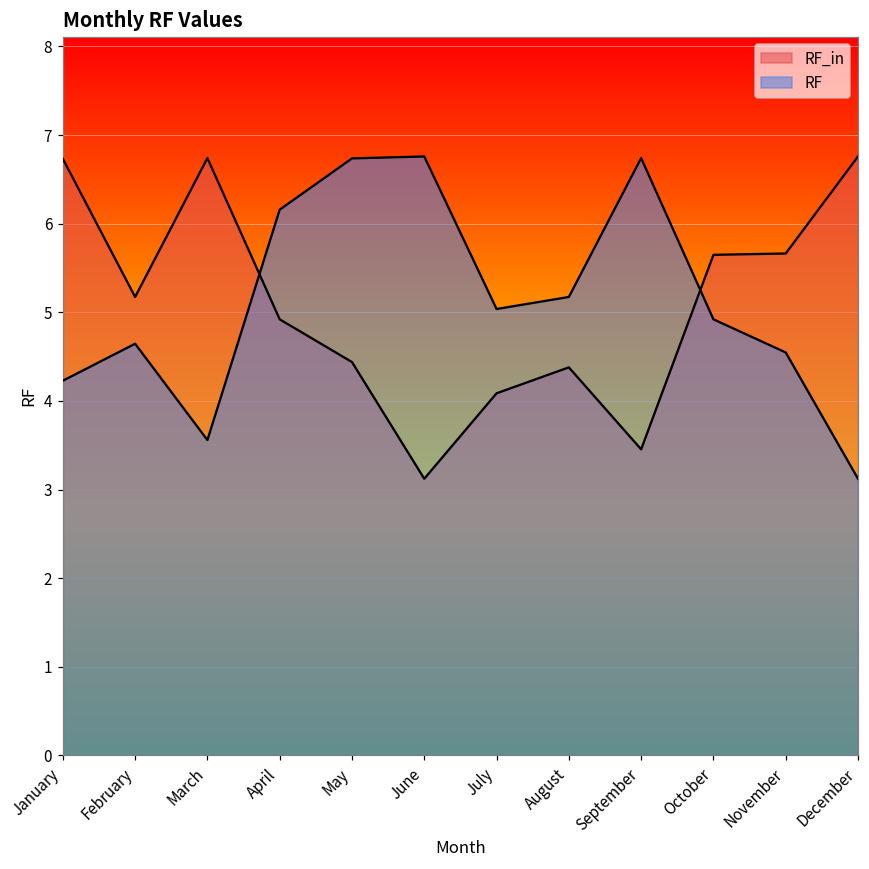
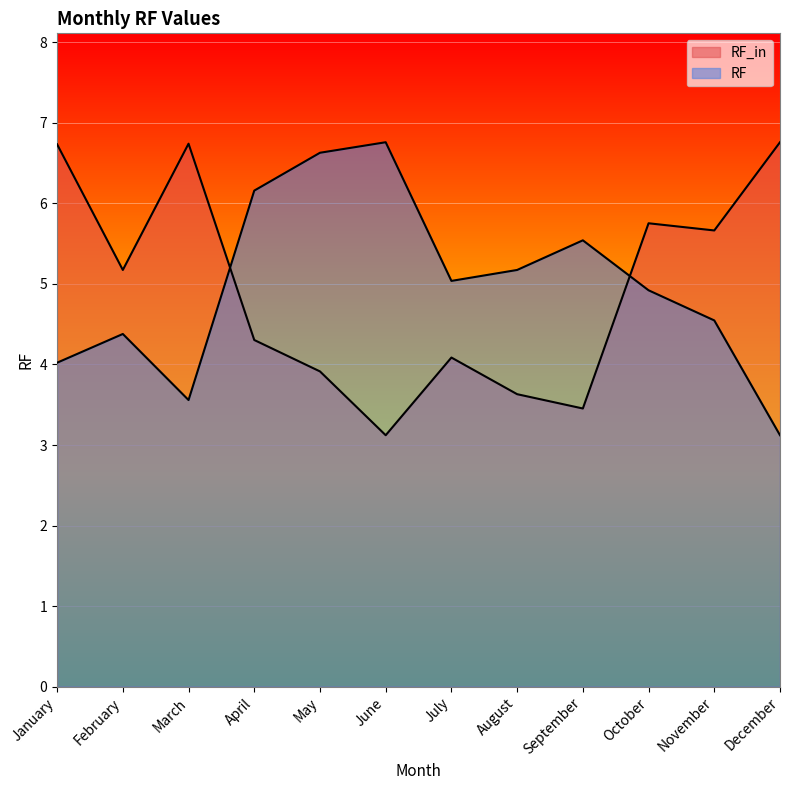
RF, January: 4.2 -> 4.0
RF, February: 4.6 -> 4.4
RF_in, April: 4.9 -> 4.3
RF_in, May: 4.4 -> 3.9
RF, May: 6.7 -> 6.6
RF_in, August: 4.4 -> 3.6
RF, September: 6.7 -> 5.5
RF_in, October: 5.6 -> 5.8
